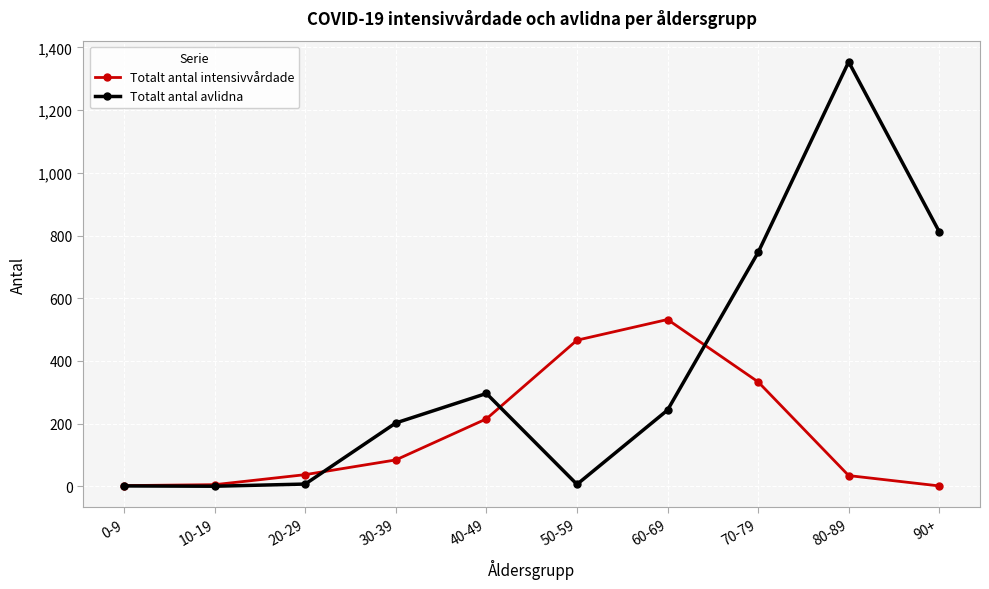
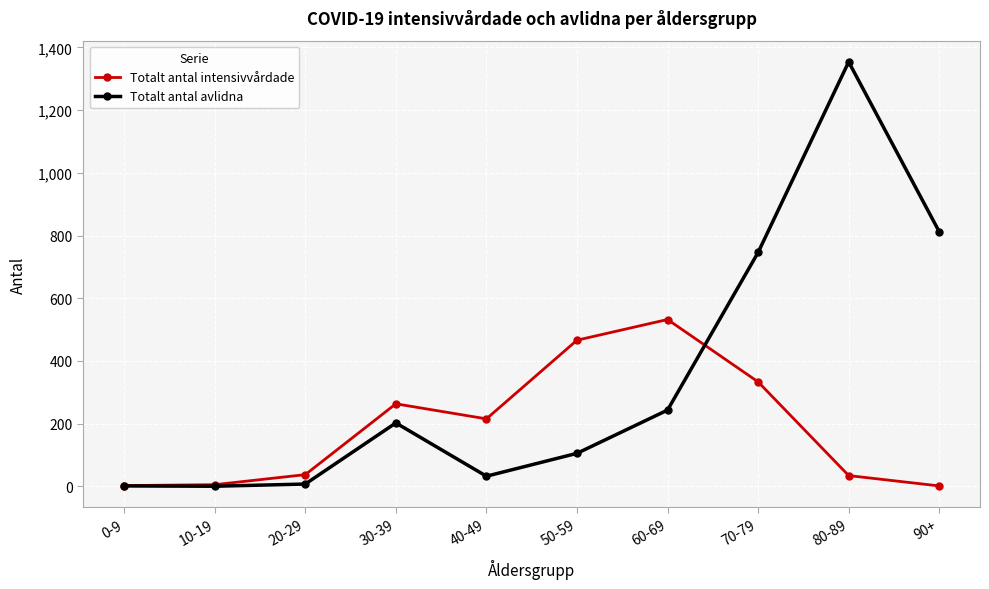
Totalt antal intensivvårdade, 30-39: 80 -> 260
Totalt antal avlidna, 40-49: 300 -> 30
Totalt antal avlidna, 50-59: 10 -> 110
